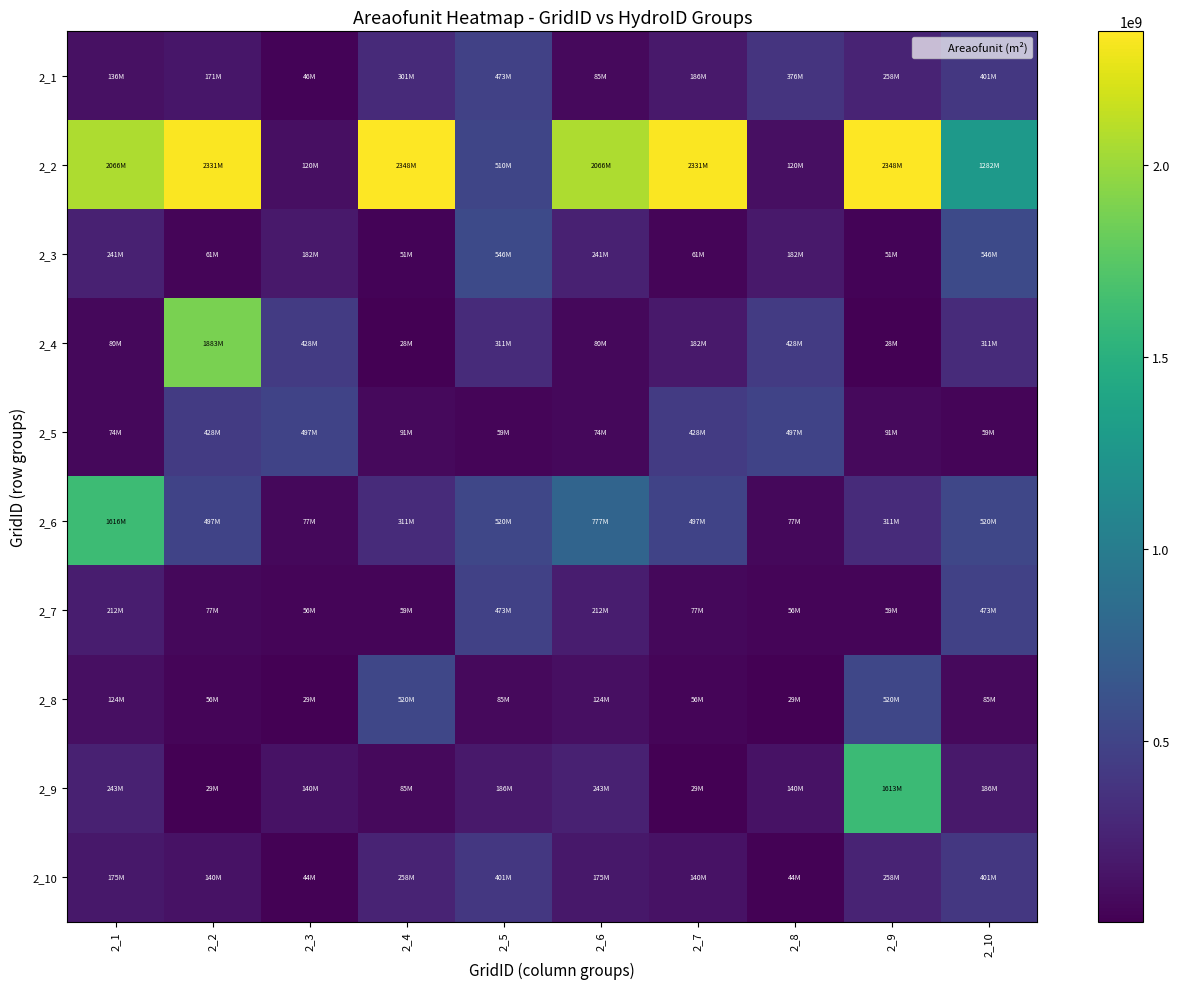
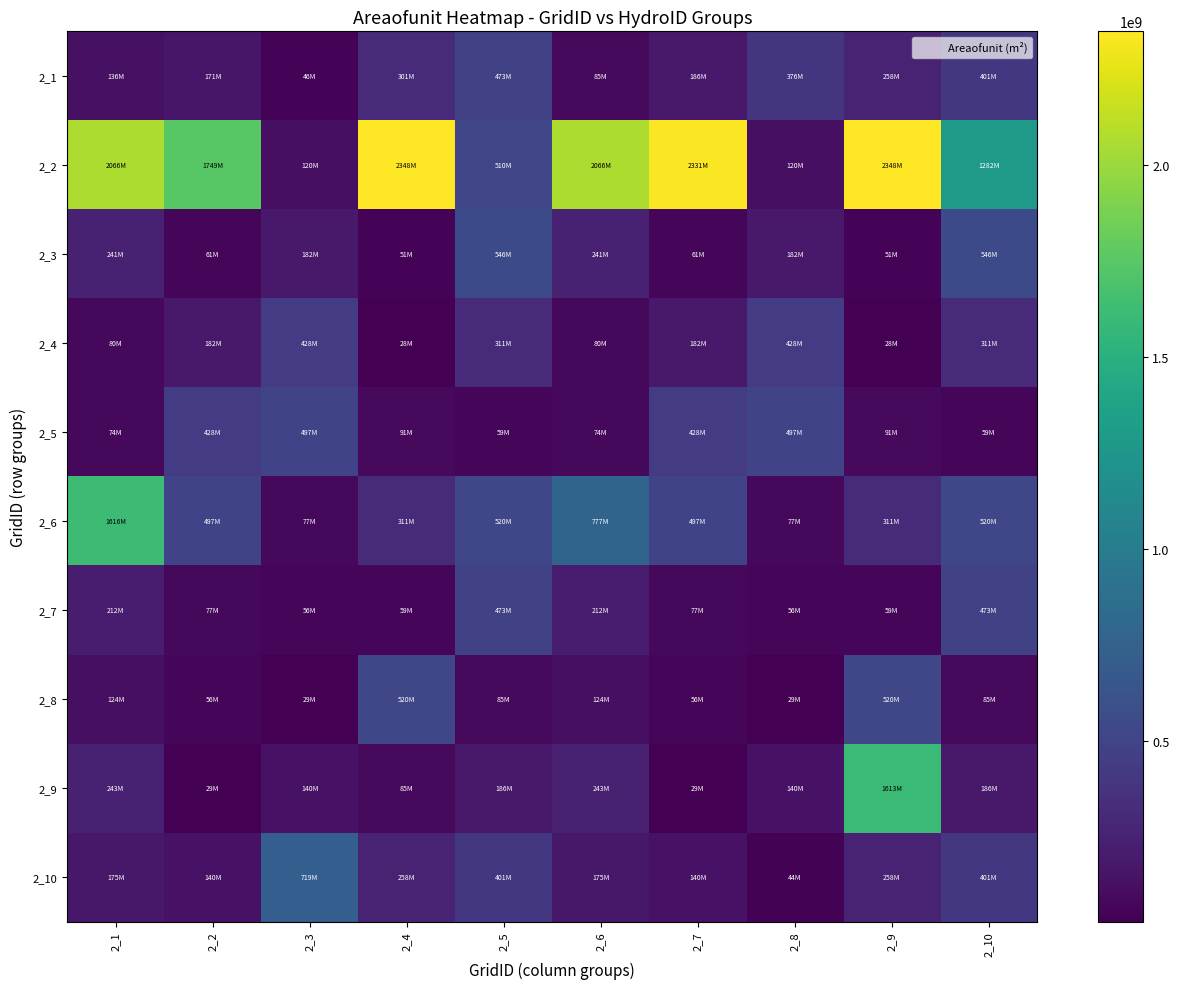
2_2, 2_2: 2331M -> 1749M
2_4, 2_2: 1883M -> 182M
2_10, 2_3: 44M -> 719M
